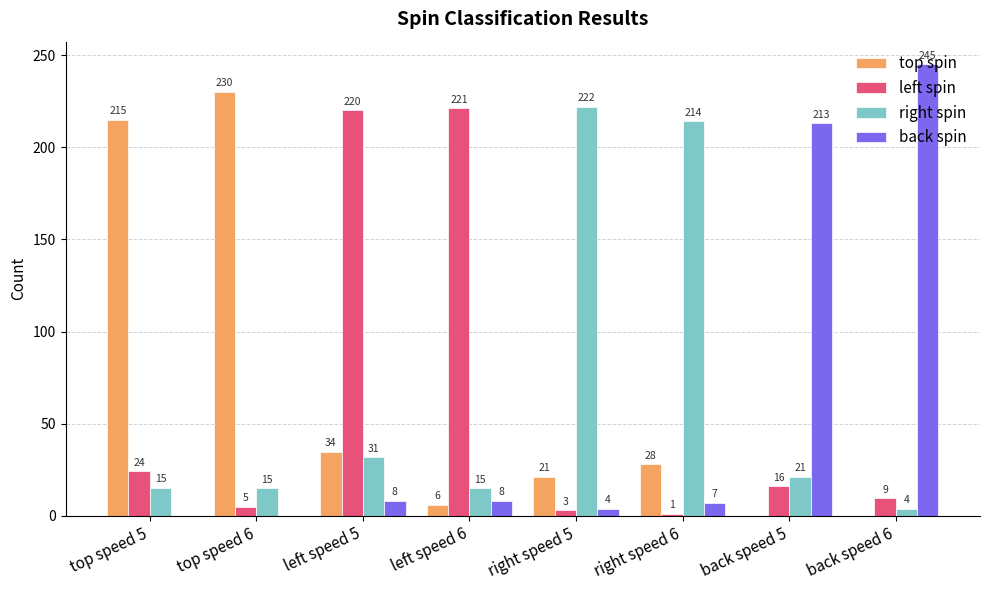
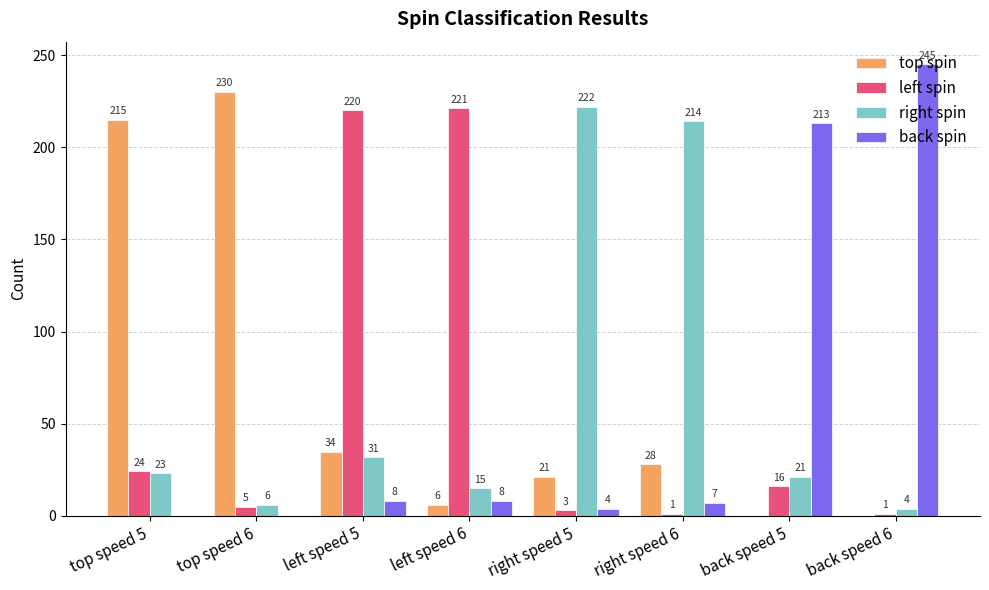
right spin, top speed 5: 15 -> 23
right spin, top speed 6: 15 -> 6
left spin, back speed 6: 9 -> 1
